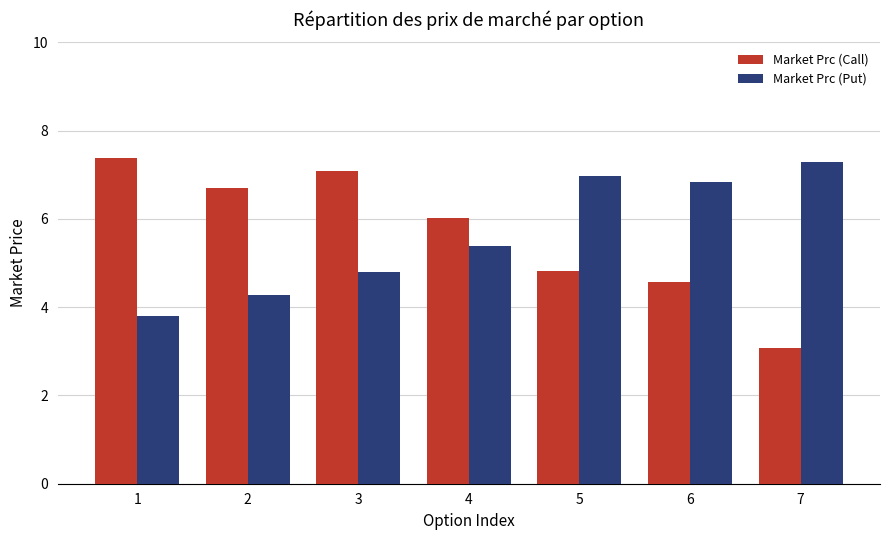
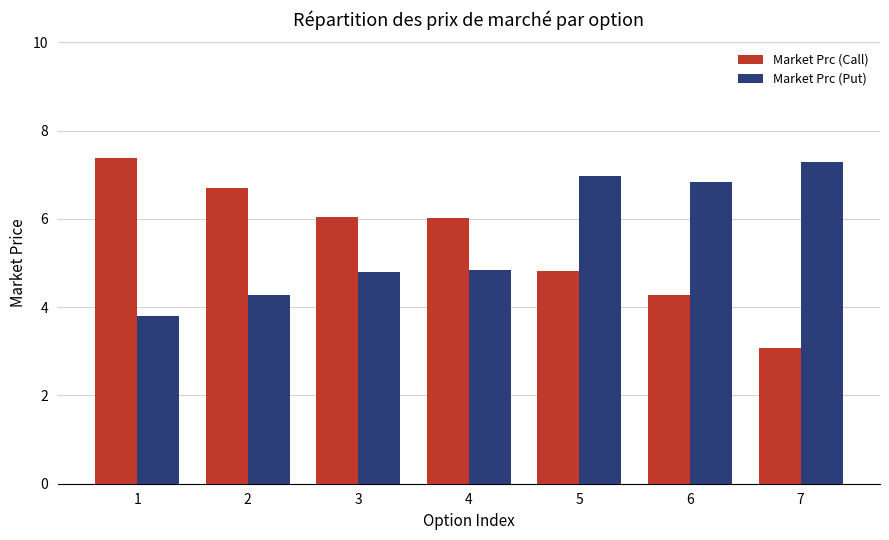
Market Prc (Call), 3: 7.1 -> 6.0
Market Prc (Put), 4: 5.4 -> 4.9
Market Prc (Call), 6: 4.6 -> 4.3
